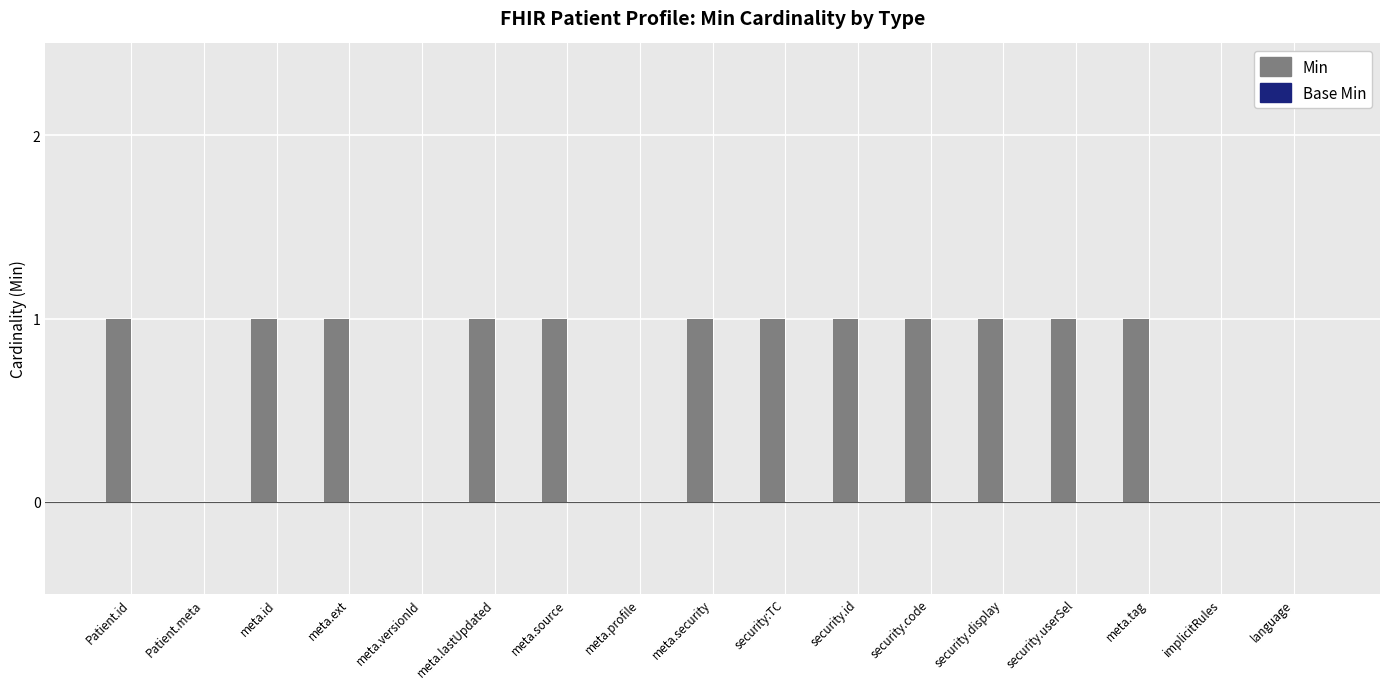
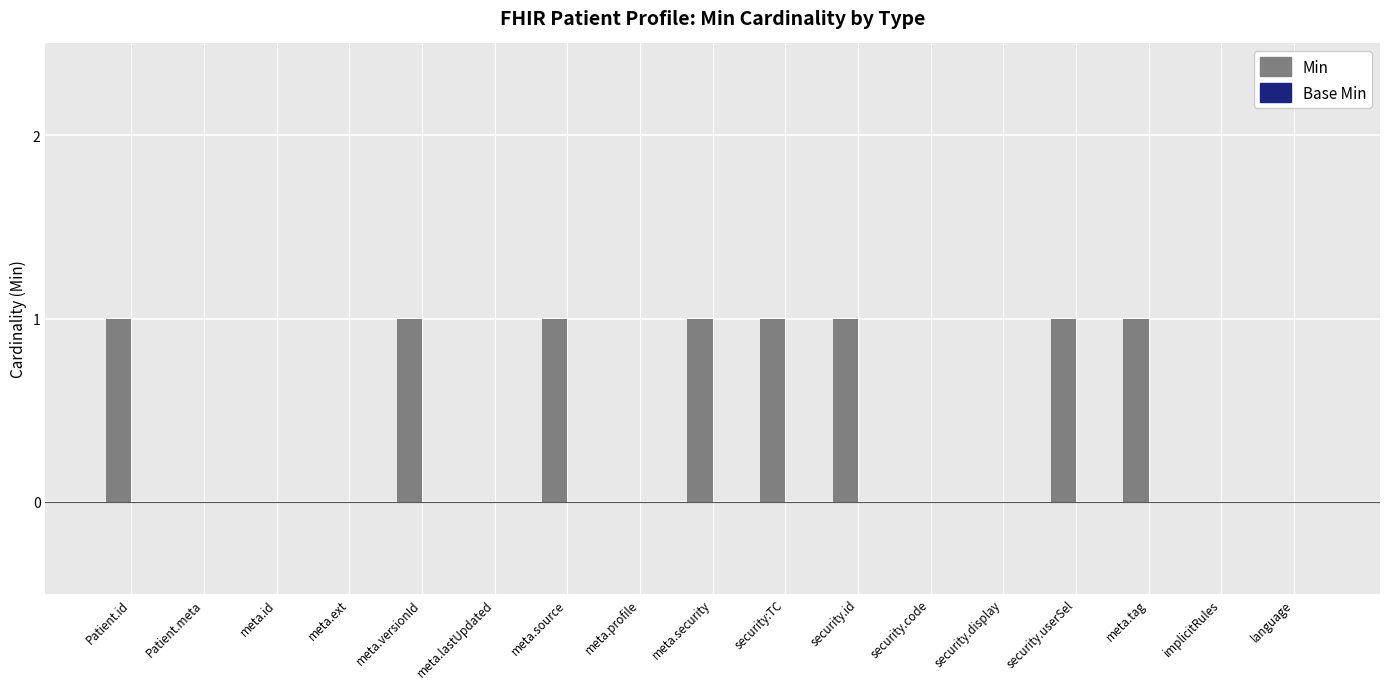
Min, meta.id: 1 -> 0
Min, meta.ext: 1 -> 0
Min, meta.versionId: 0 -> 1
Min, meta.lastUpdated: 1 -> 0
Min, security.code: 1 -> 0
Min, security.display: 1 -> 0
